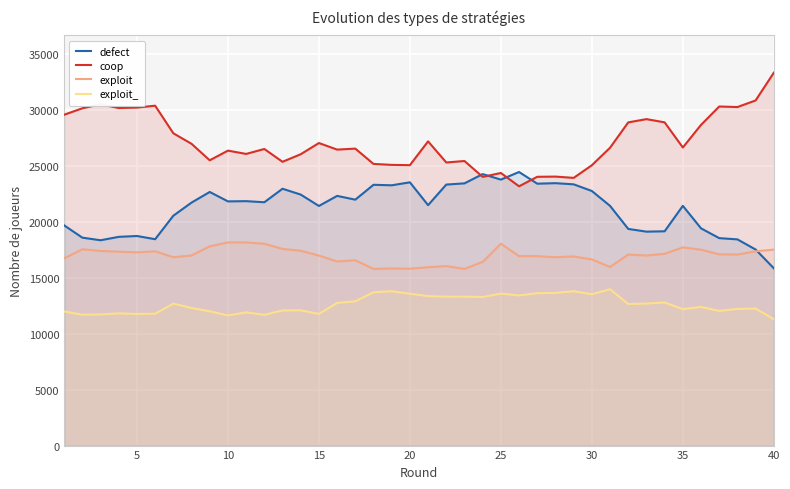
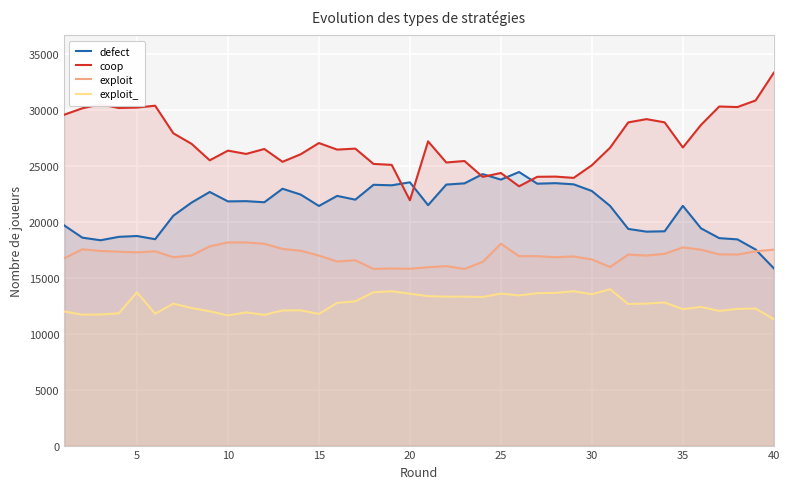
exploit_, 5: 11800 -> 13700
coop, 20: 25100 -> 21900
